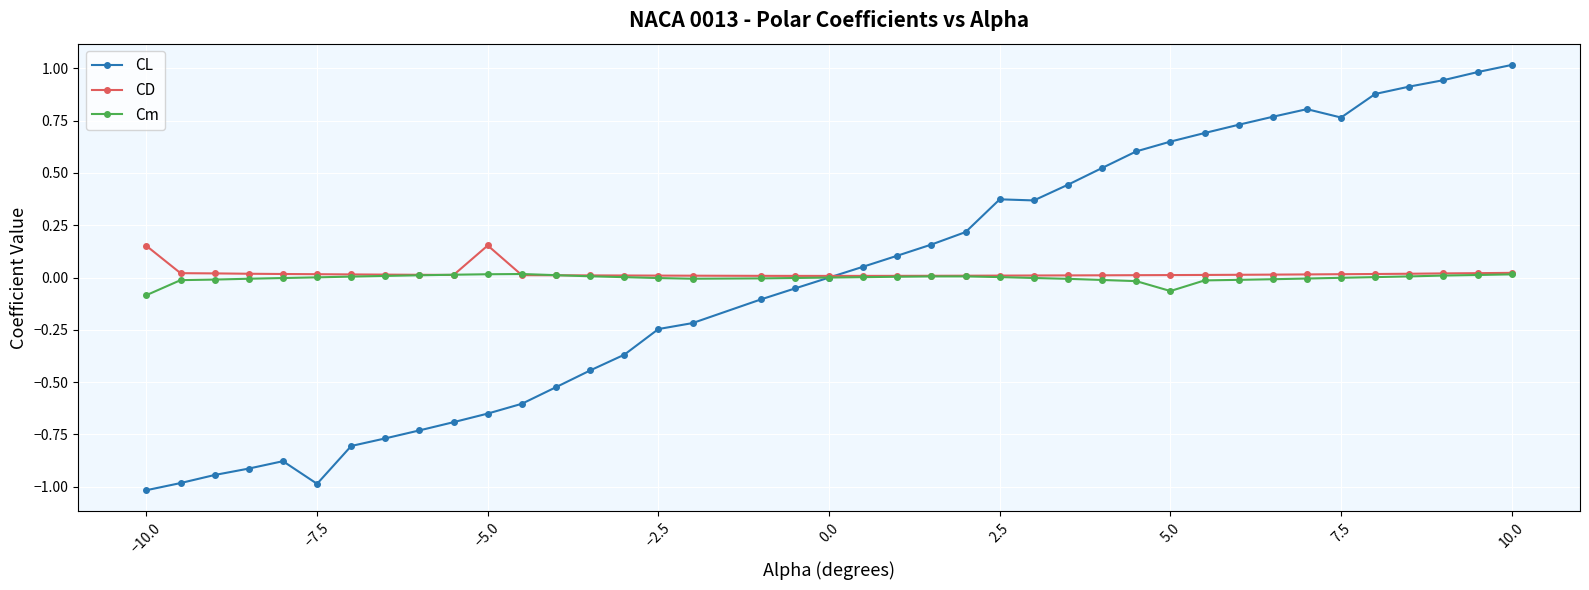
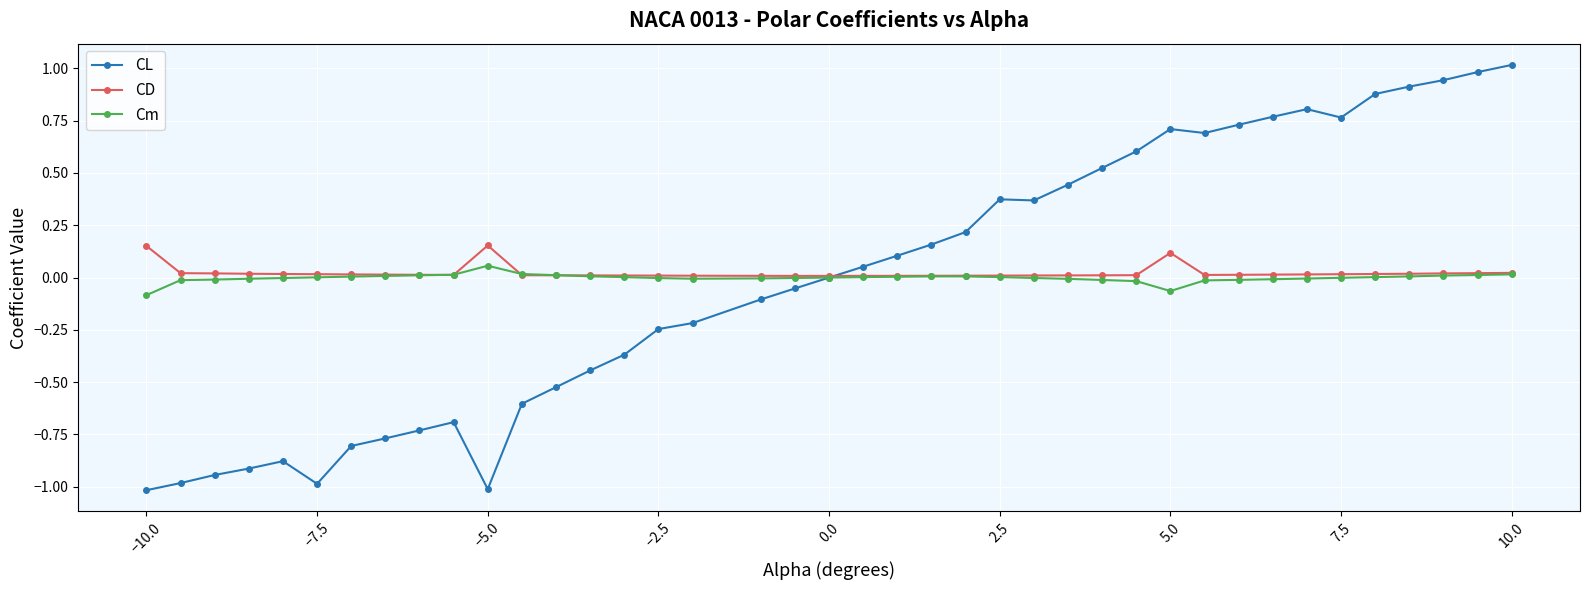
CL, −5.0: -0.65 -> -1.01
Cm, −5.0: 0.02 -> 0.06
CL, 5.0: 0.65 -> 0.71
CD, 5.0: 0.01 -> 0.12
